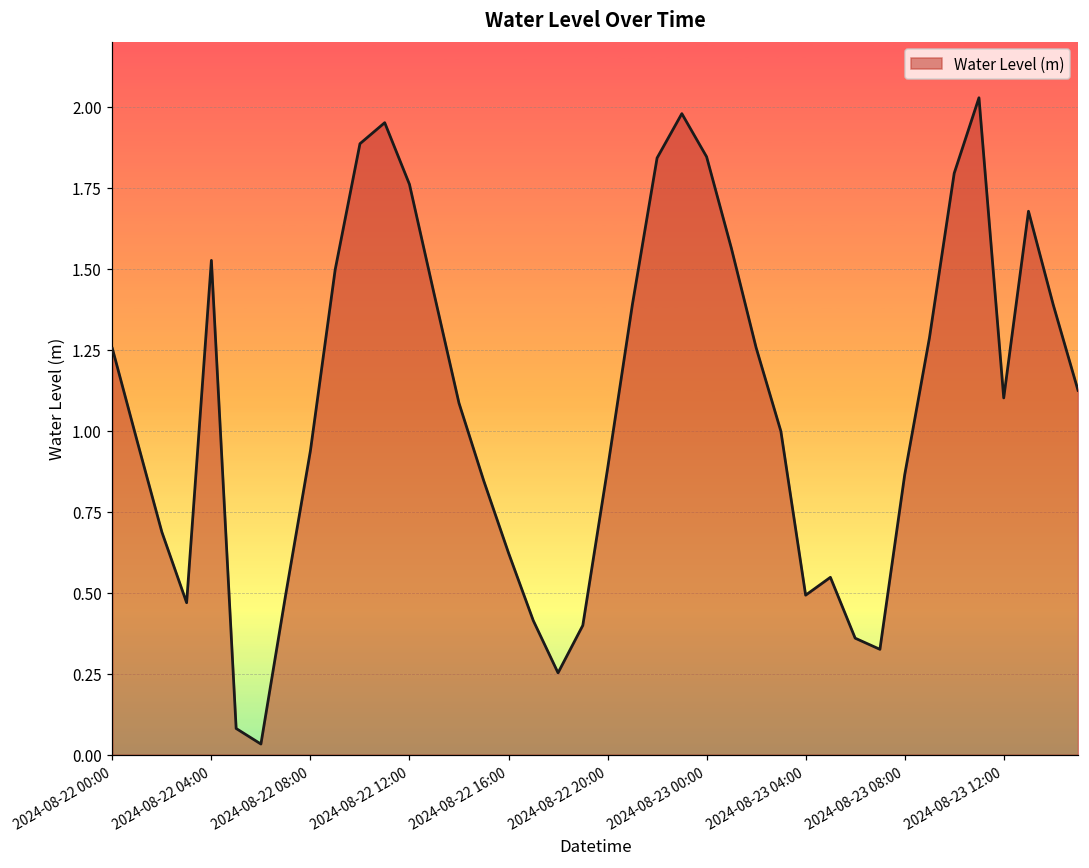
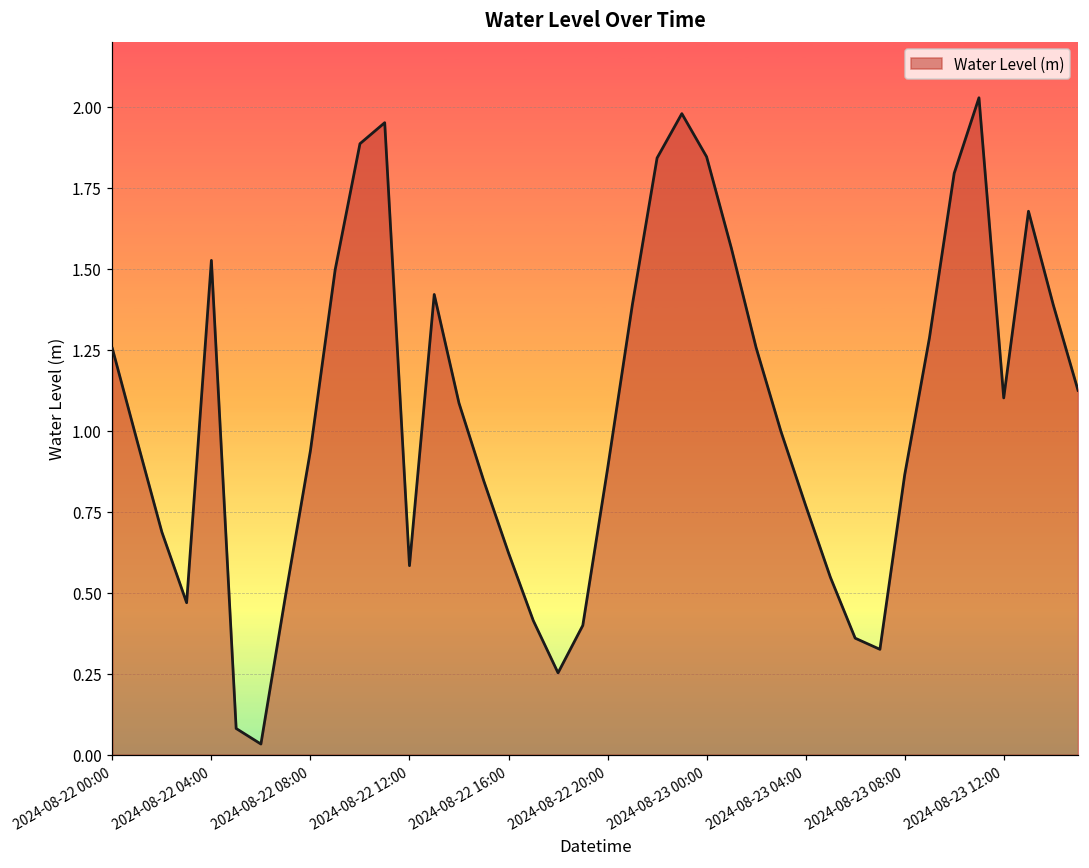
2024-08-22 12:00: 1.76 -> 0.58
2024-08-23 04:00: 0.49 -> 0.77
